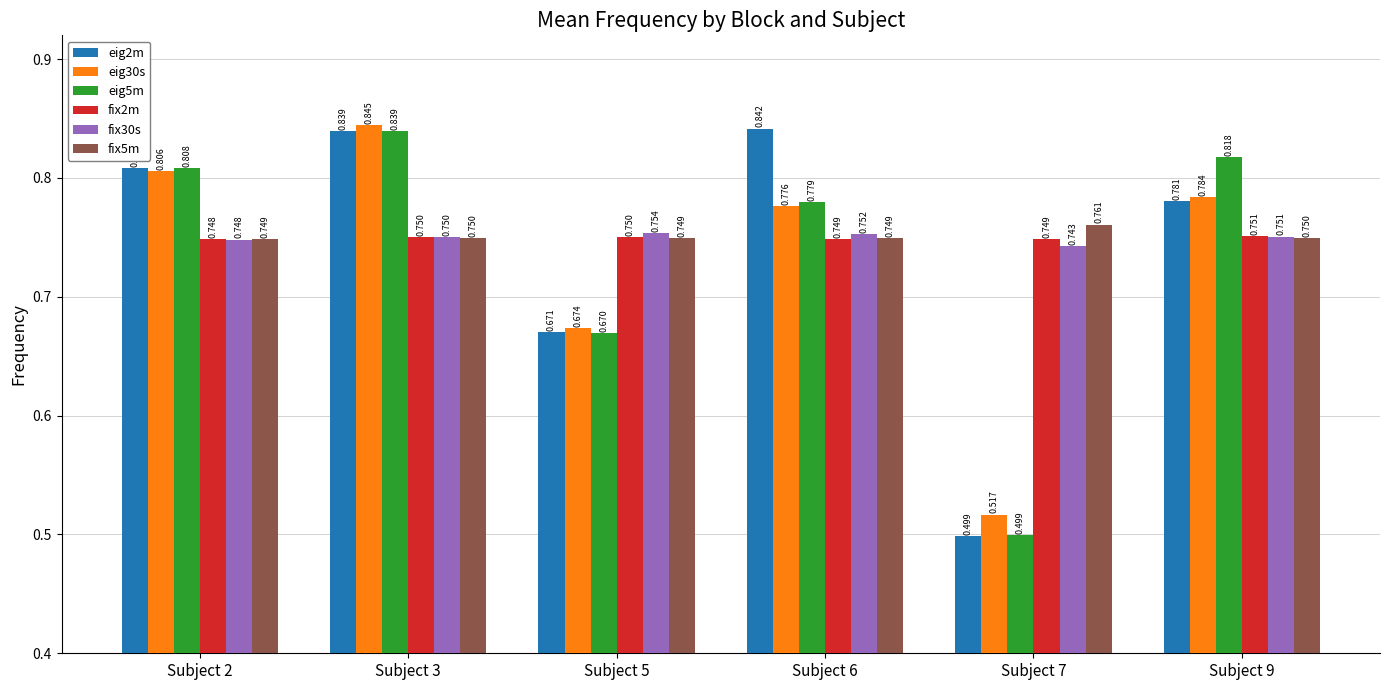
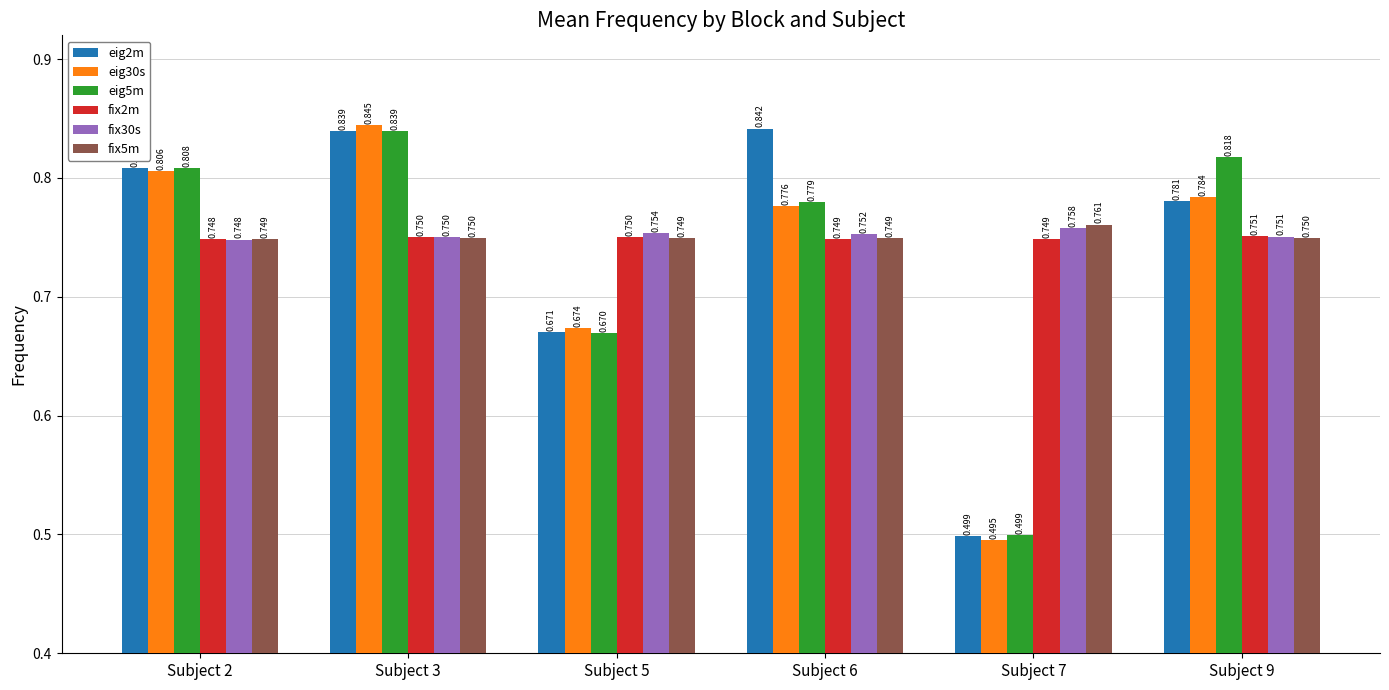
eig30s, Subject 7: 0.517 -> 0.495
fix30s, Subject 7: 0.743 -> 0.758
